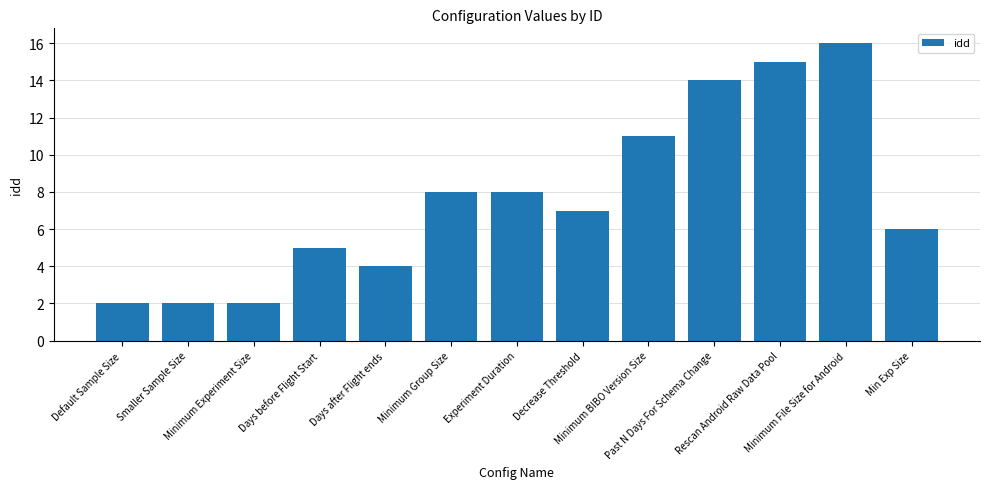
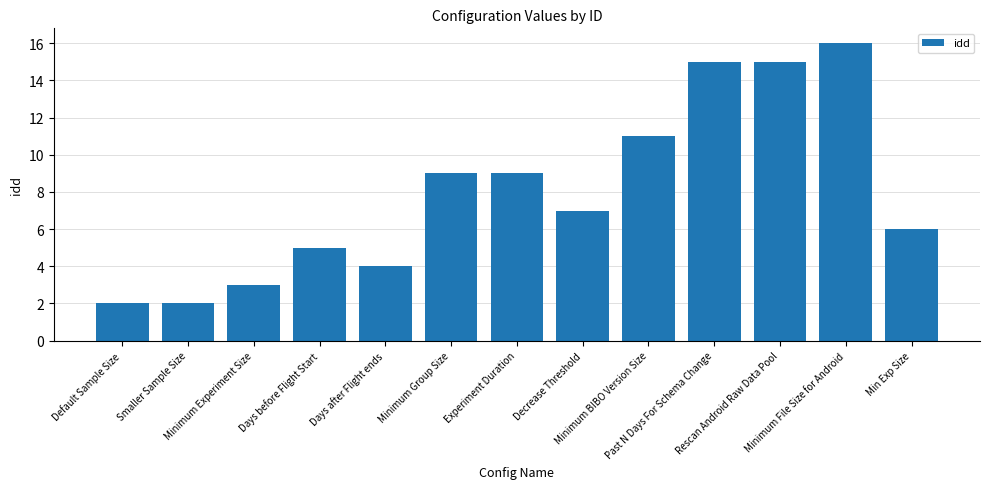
Minimum Experiment Size: 2 -> 3
Minimum Group Size: 8 -> 9
Experiment Duration: 8 -> 9
Past N Days For Schema Change: 14 -> 15
